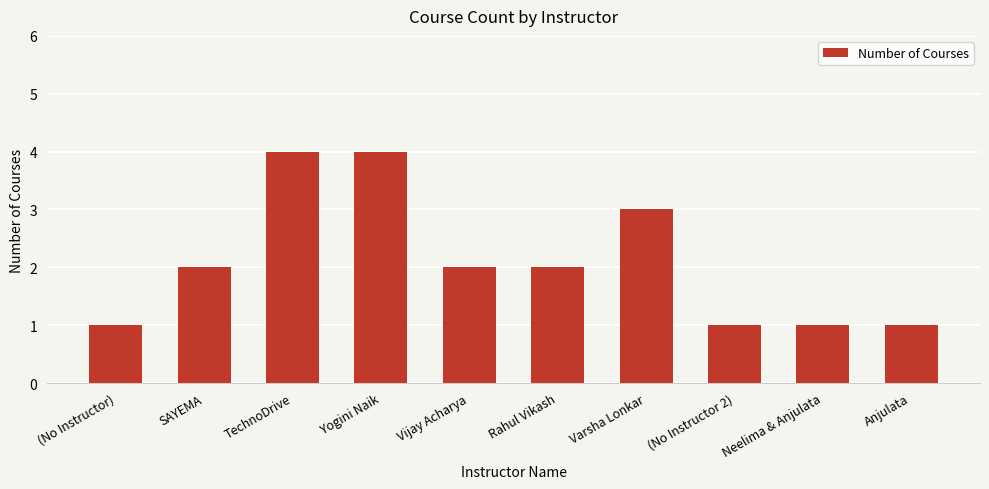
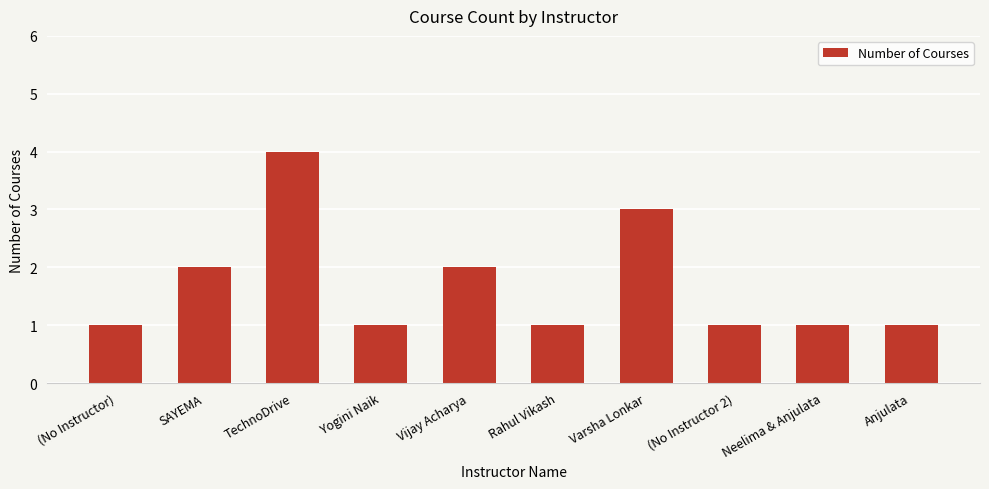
Yogini Naik: 4 -> 1
Rahul Vikash: 2 -> 1
